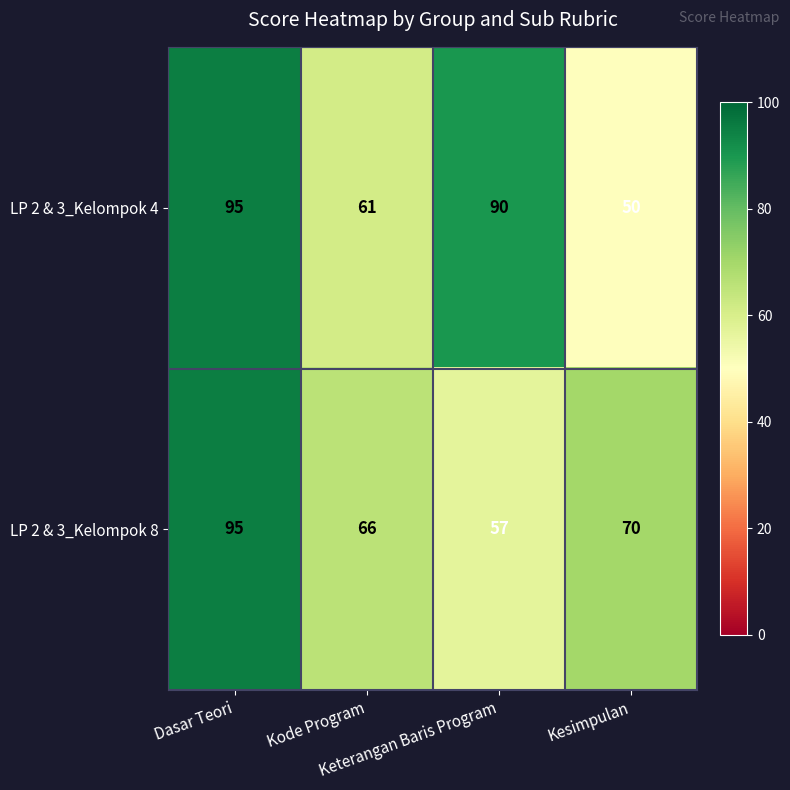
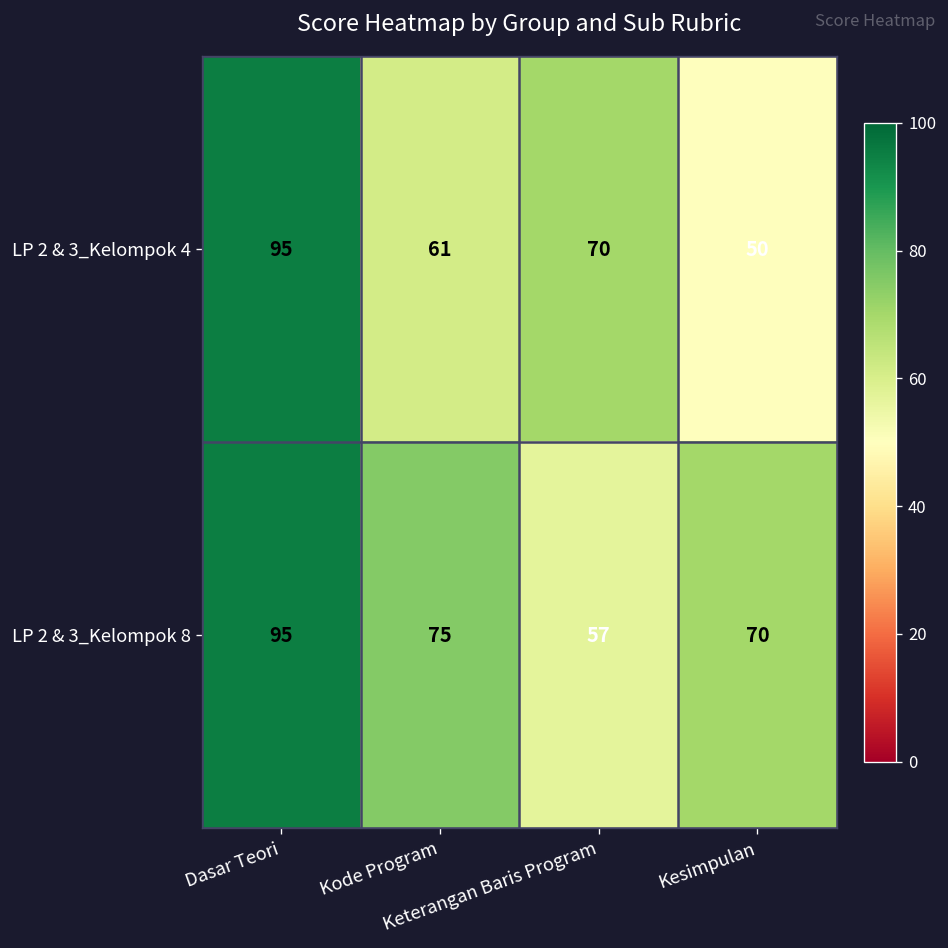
LP 2 & 3_Kelompok 4, Keterangan Baris Program: 90 -> 70
LP 2 & 3_Kelompok 8, Kode Program: 66 -> 75
